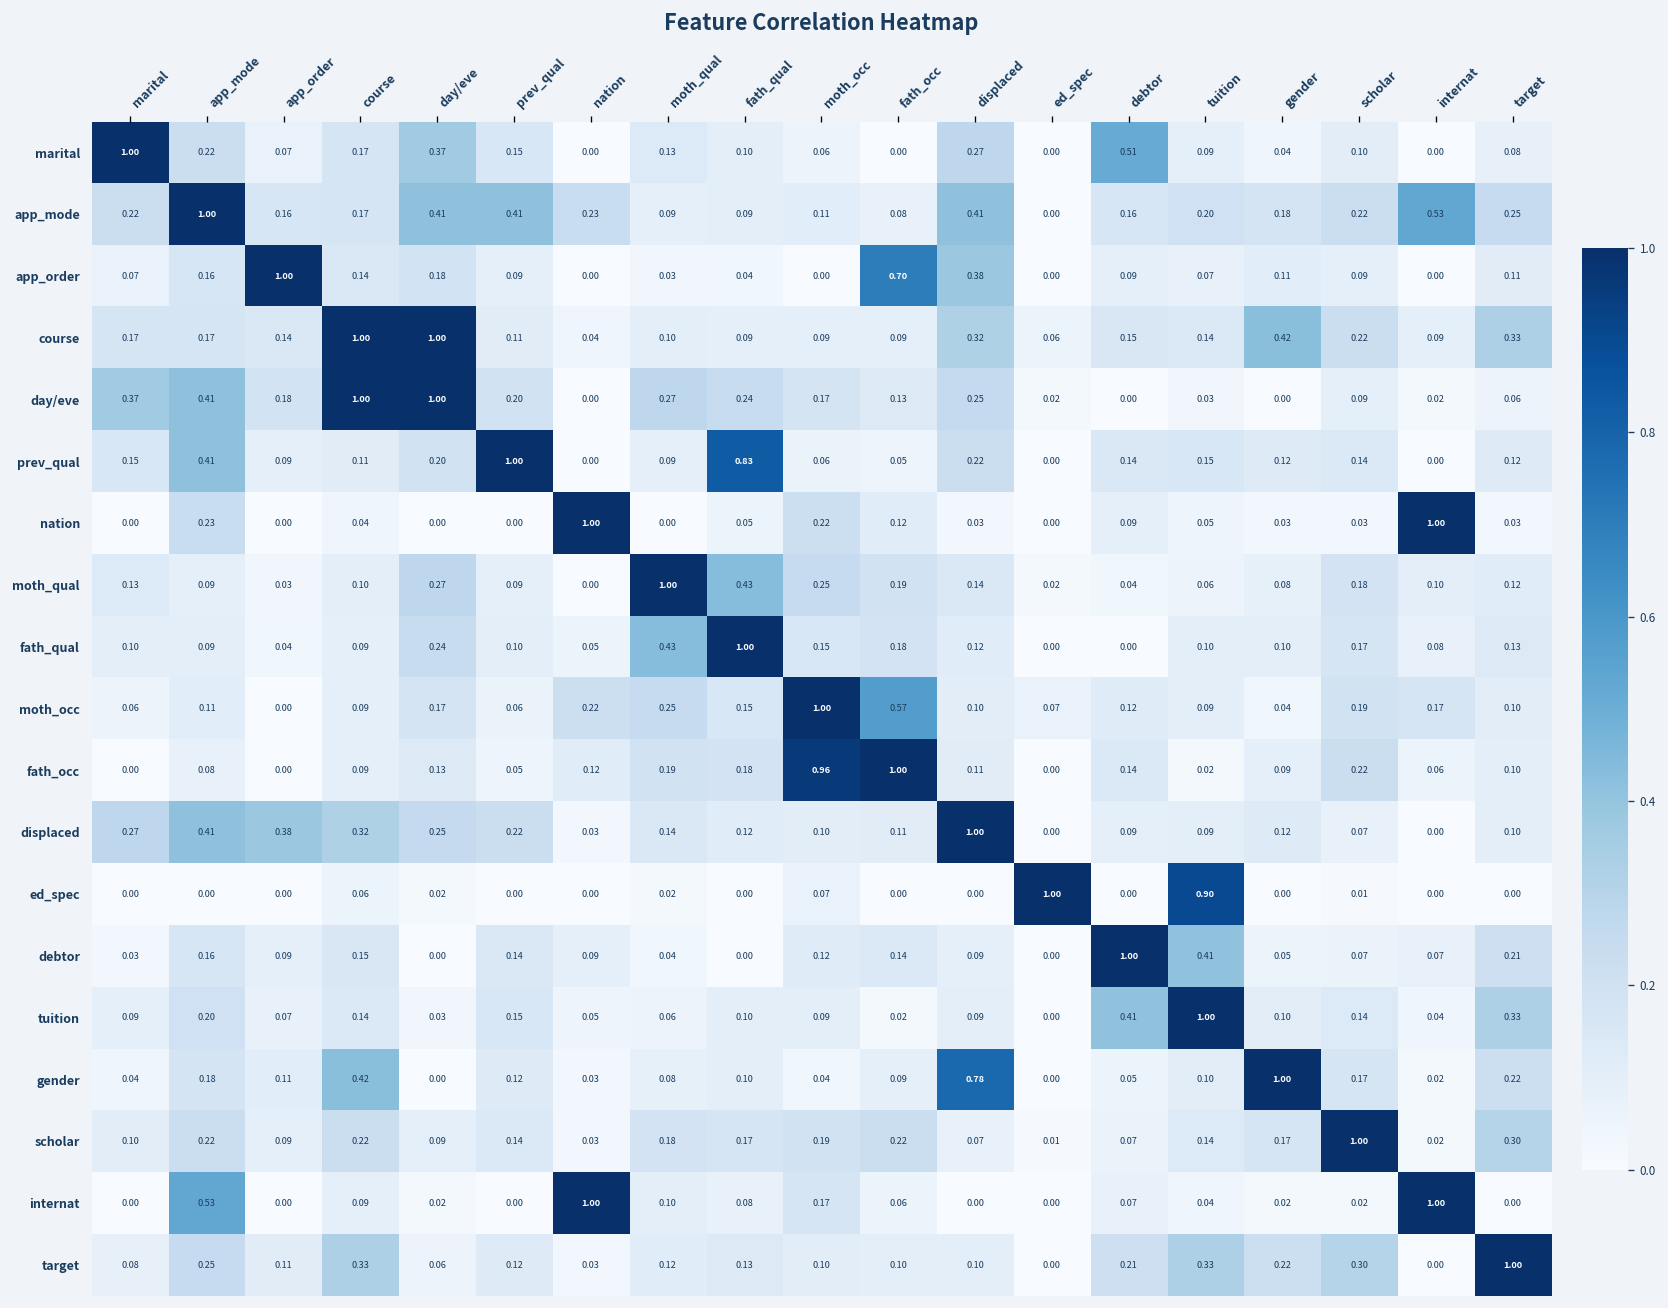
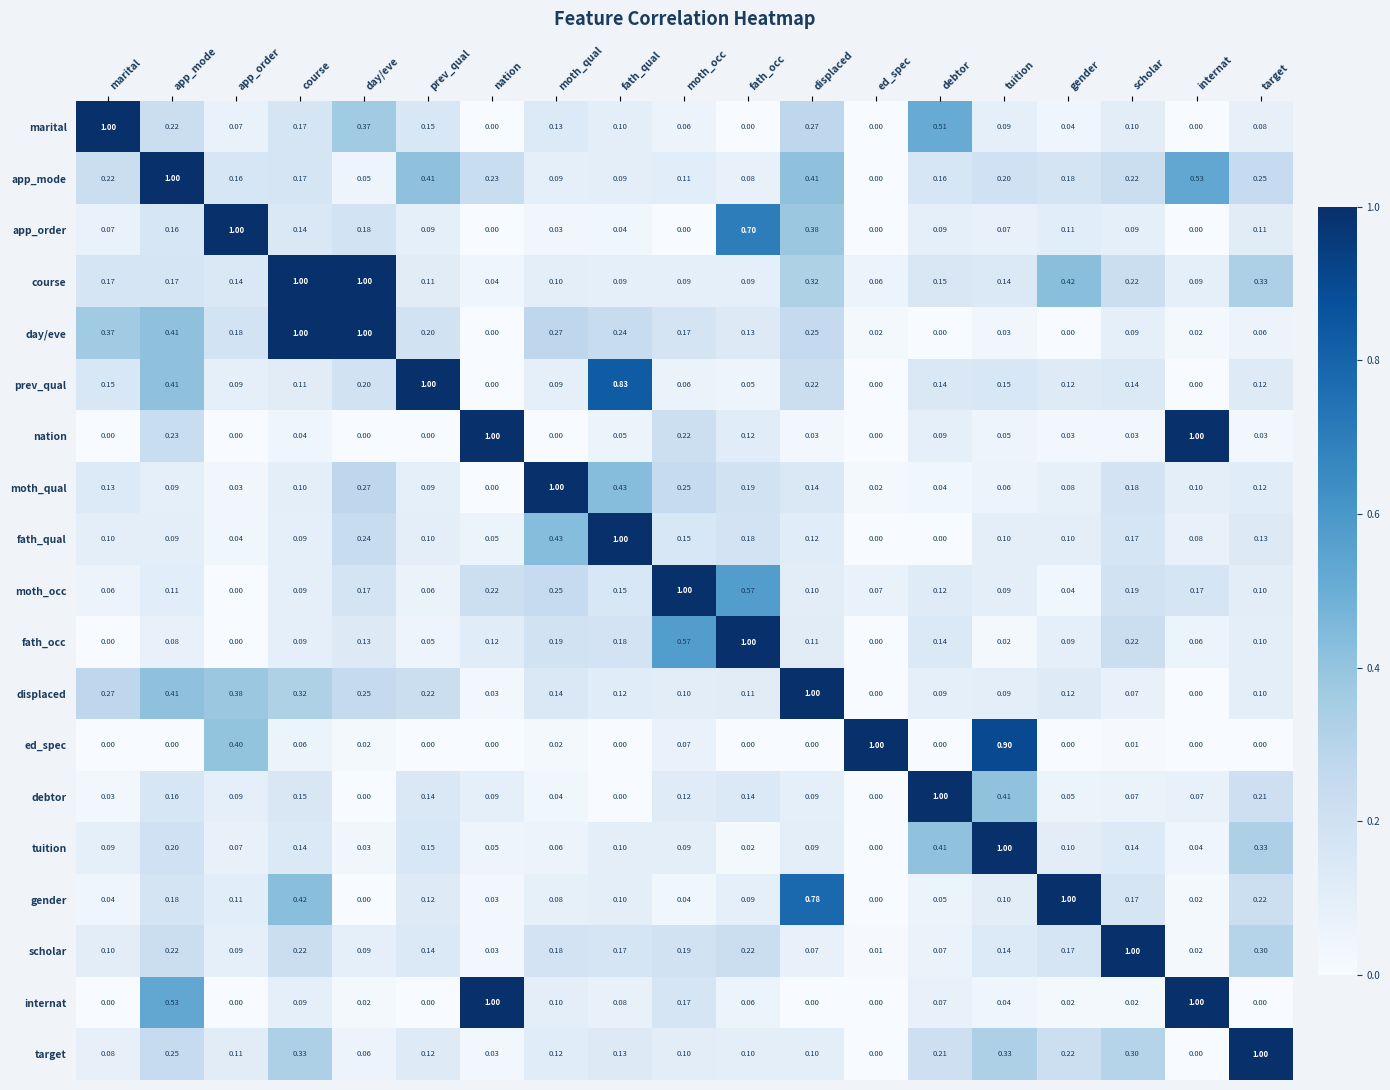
app_mode, day/eve: 0.41 -> 0.05
fath_occ, moth_occ: 0.96 -> 0.57
ed_spec, app_order: 0.00 -> 0.40
